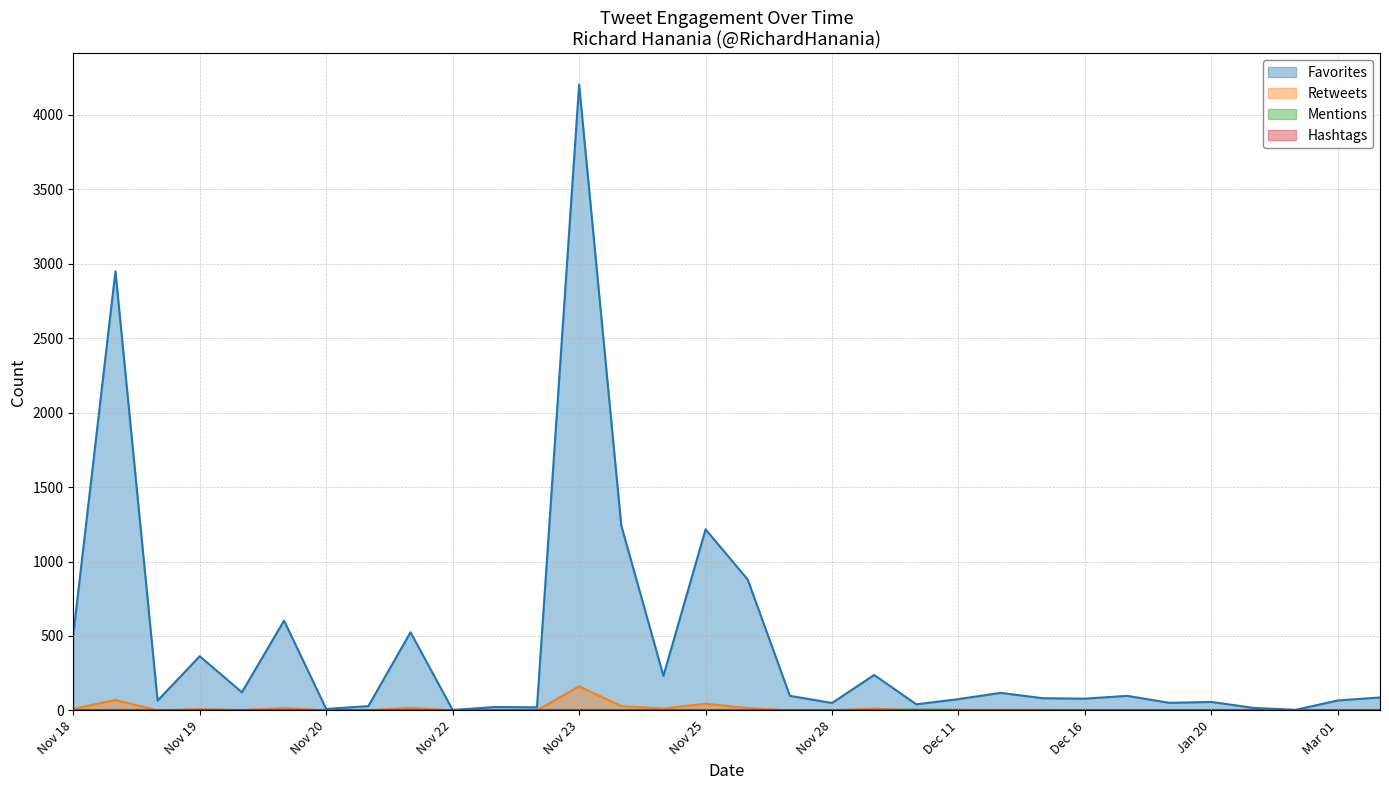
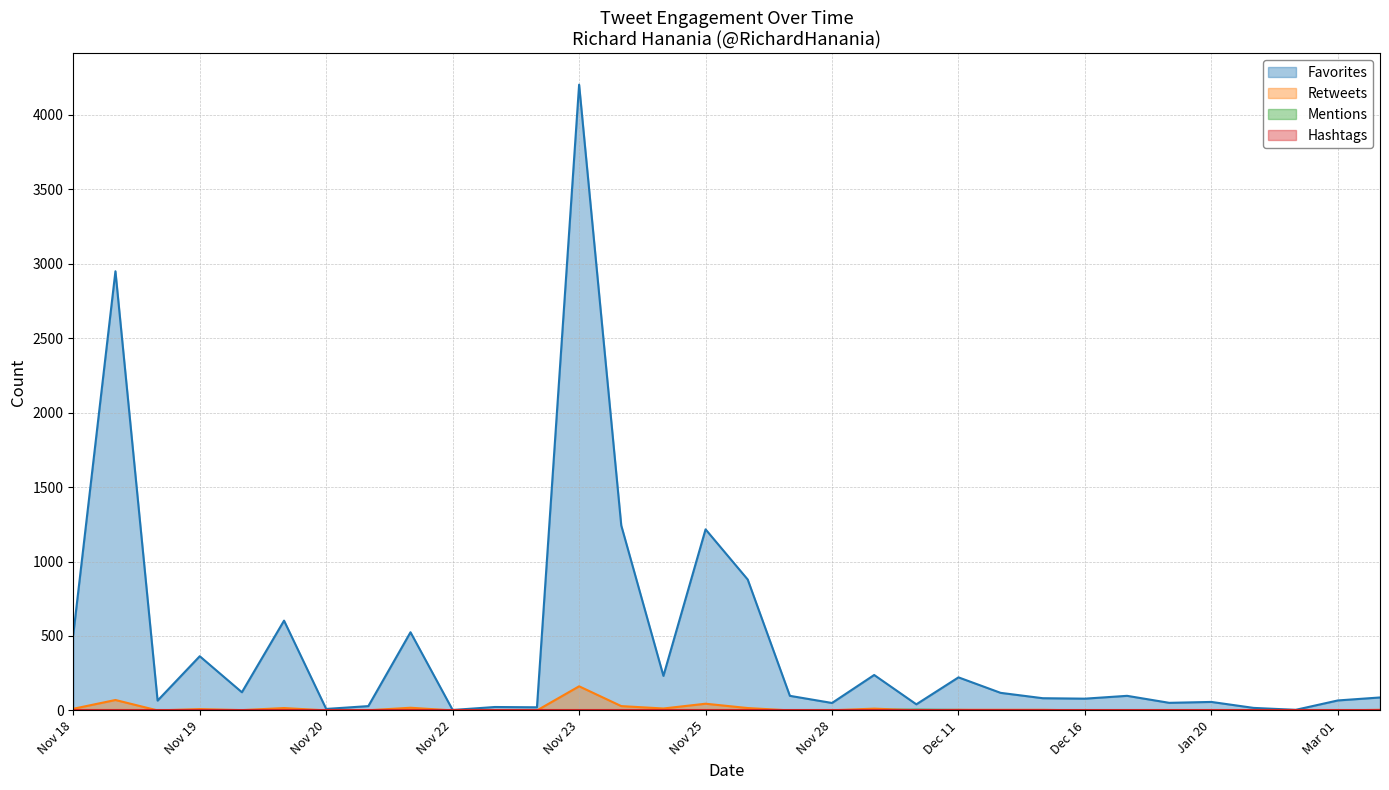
Favorites, Dec 11: 80 -> 220
